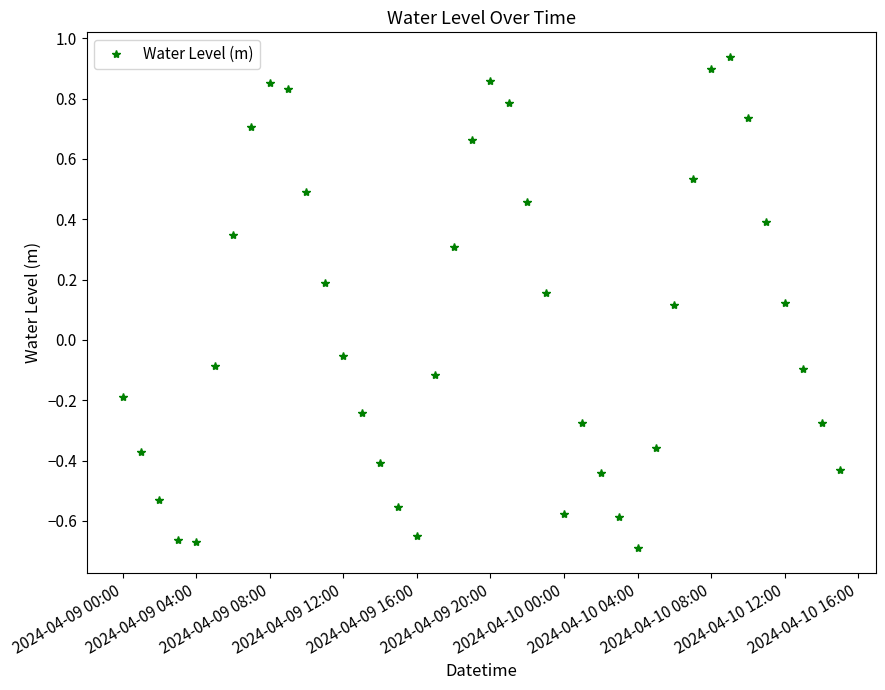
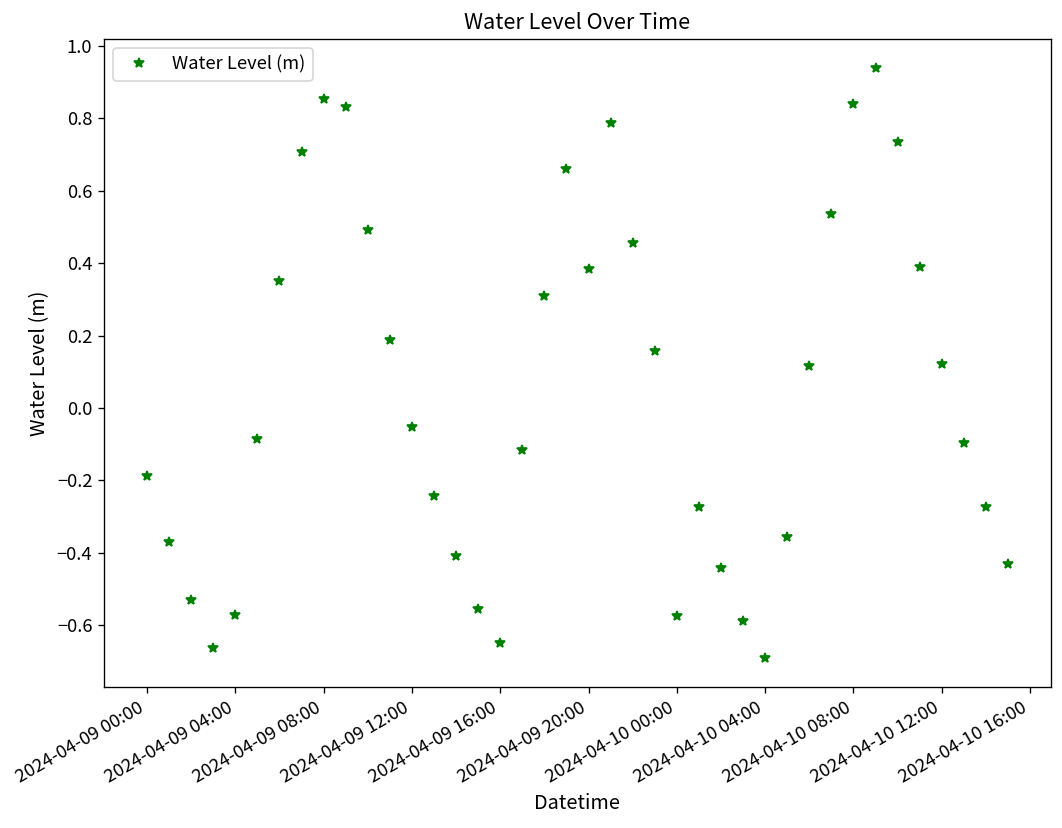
2024-04-09 04:00: -0.67 -> -0.57
2024-04-09 20:00: 0.86 -> 0.38
2024-04-10 08:00: 0.90 -> 0.84
